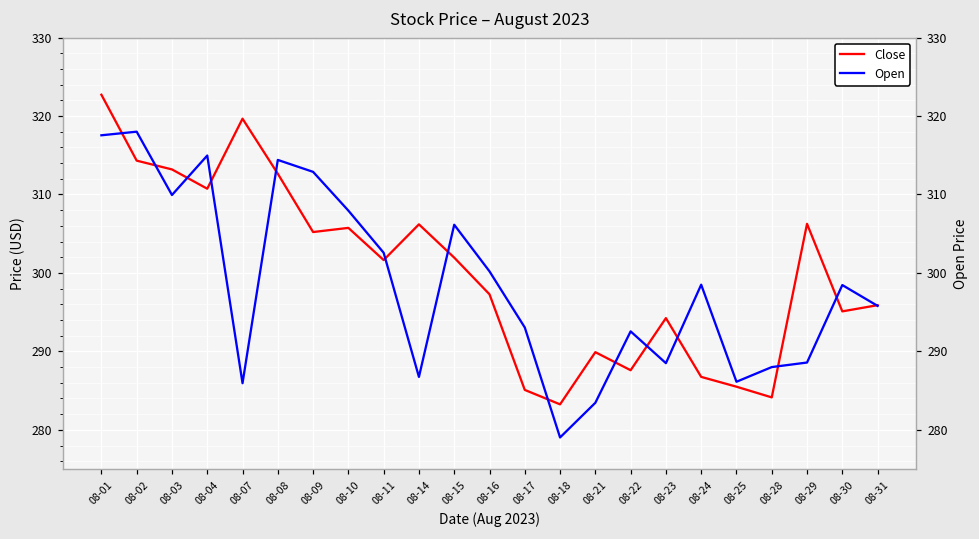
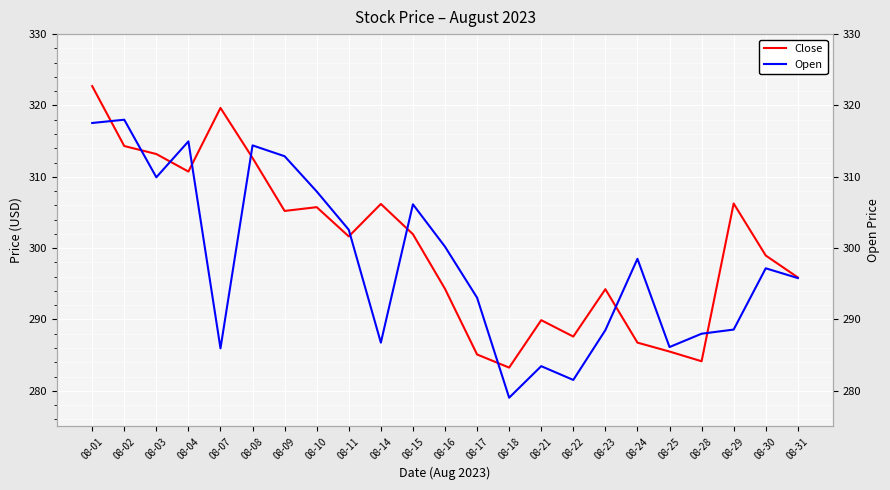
Close, 08-16: 297 -> 294
Close, 08-30: 295 -> 299
Open, 08-22: 293 -> 282
Open, 08-30: 298 -> 297
